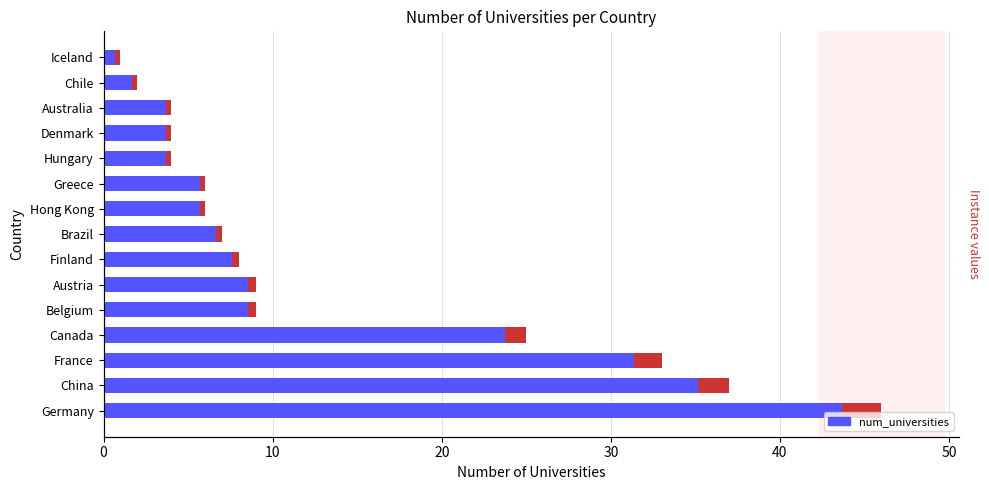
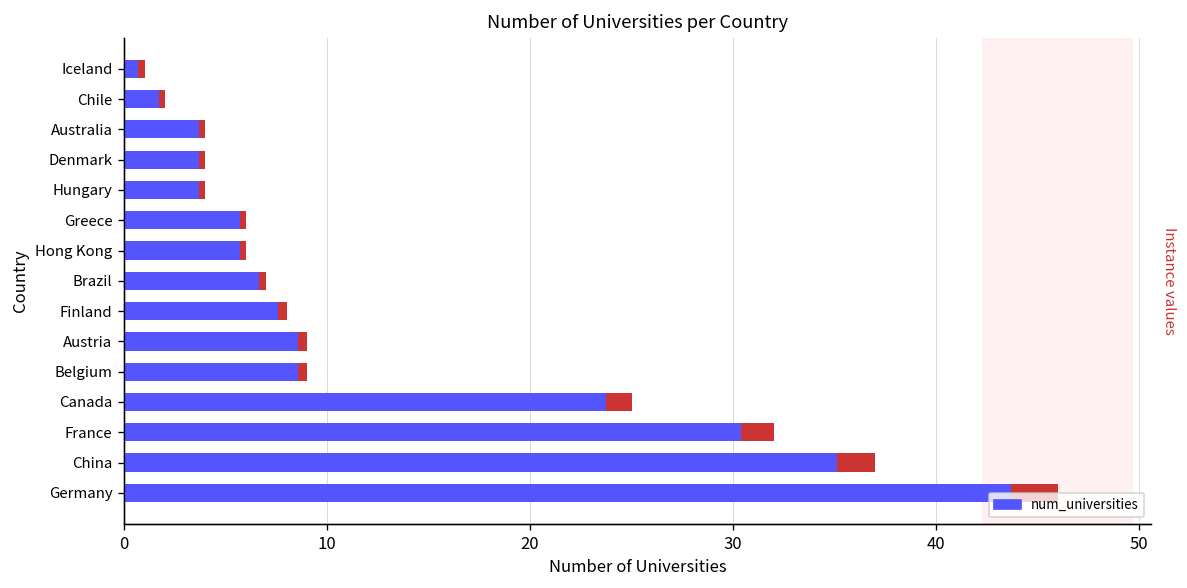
France: 33 -> 32
